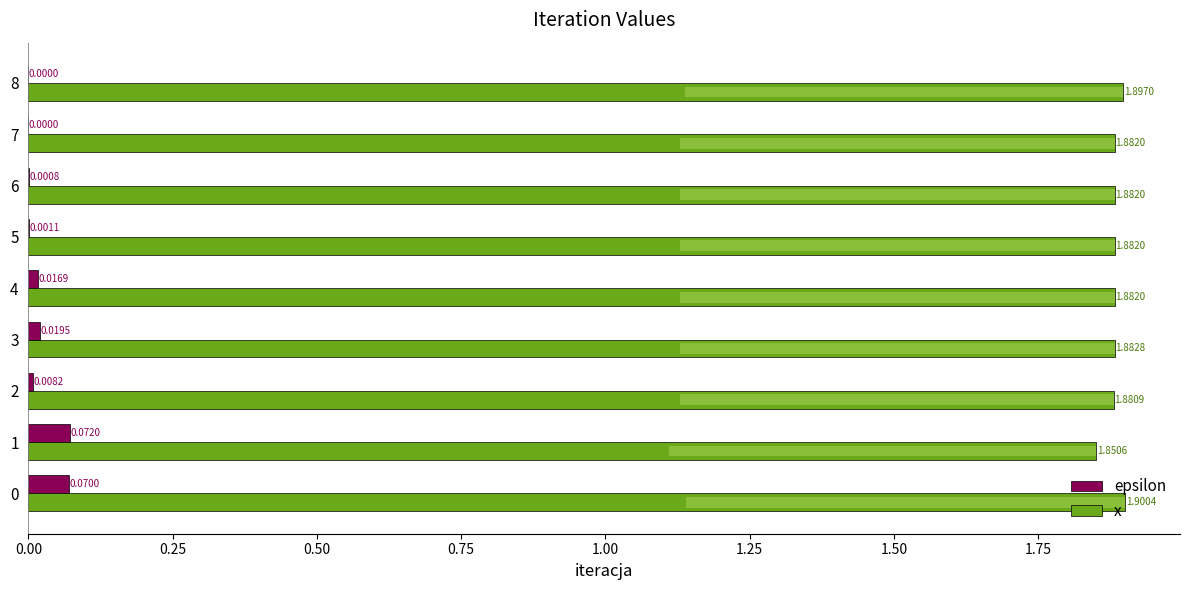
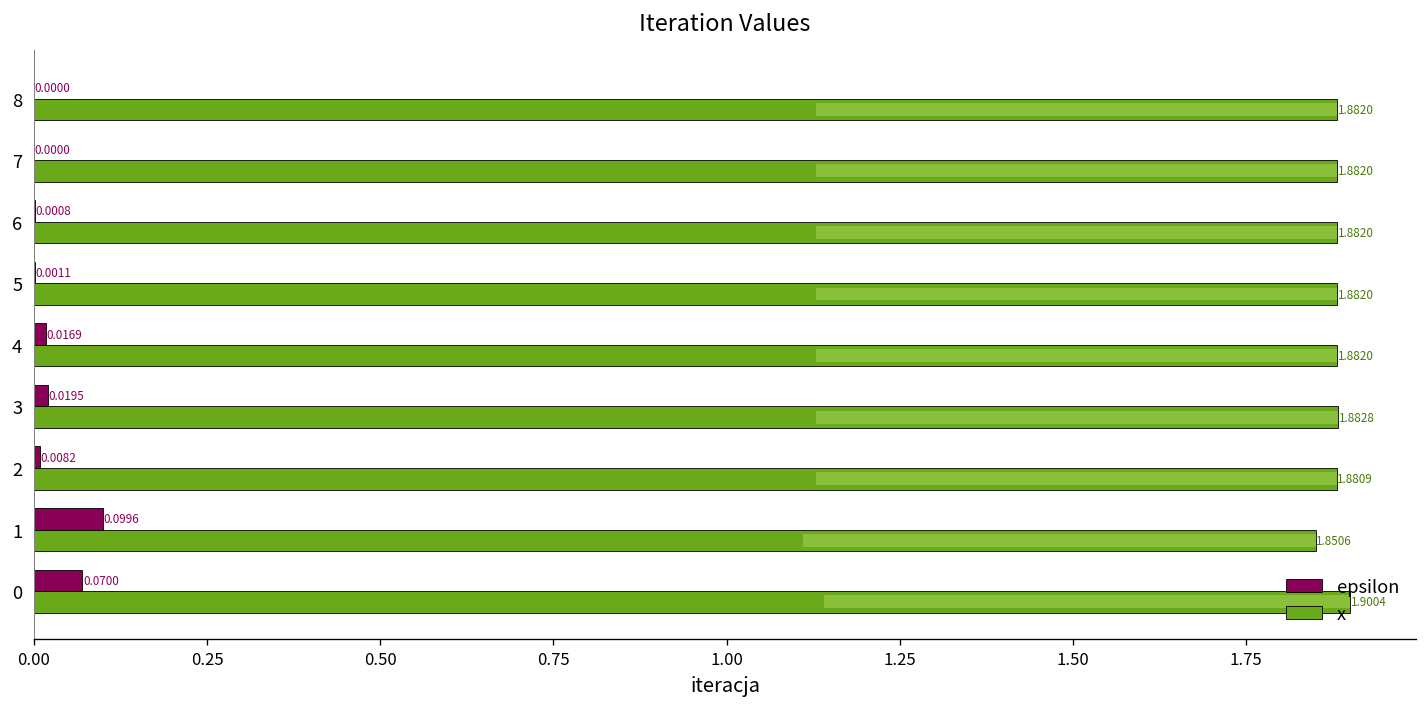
x, 8: 1.8970 -> 1.8820
epsilon, 1: 0.0720 -> 0.0996
